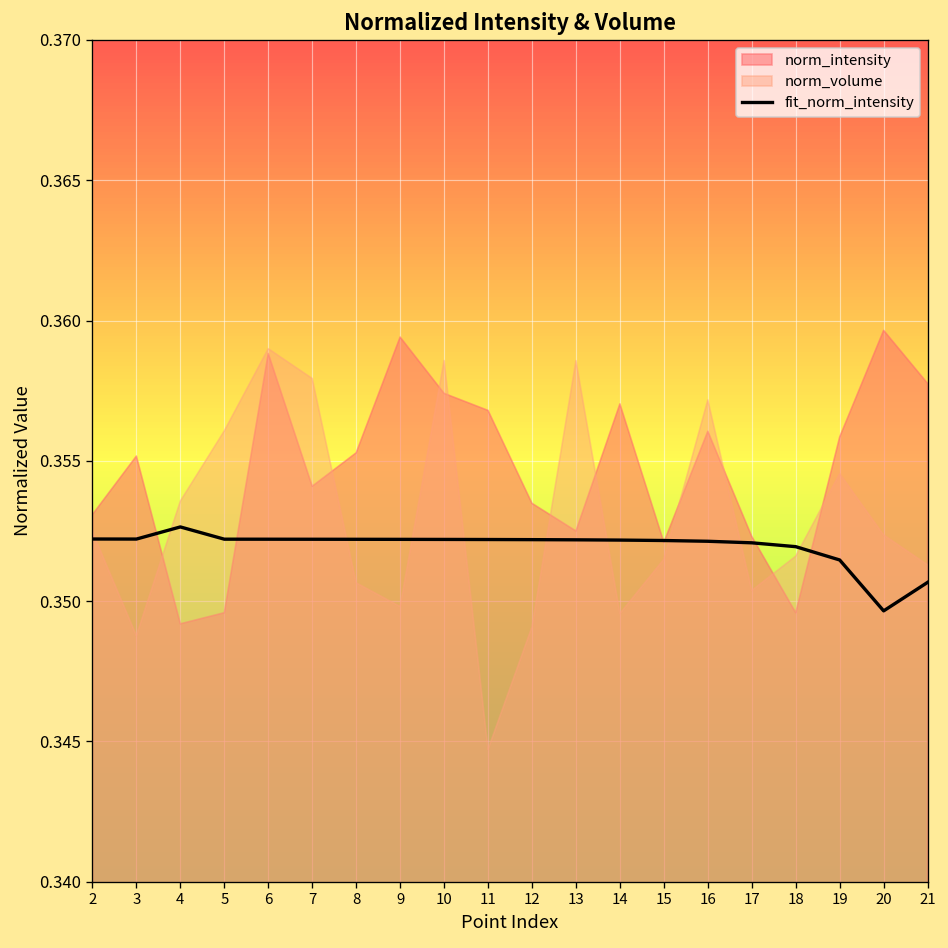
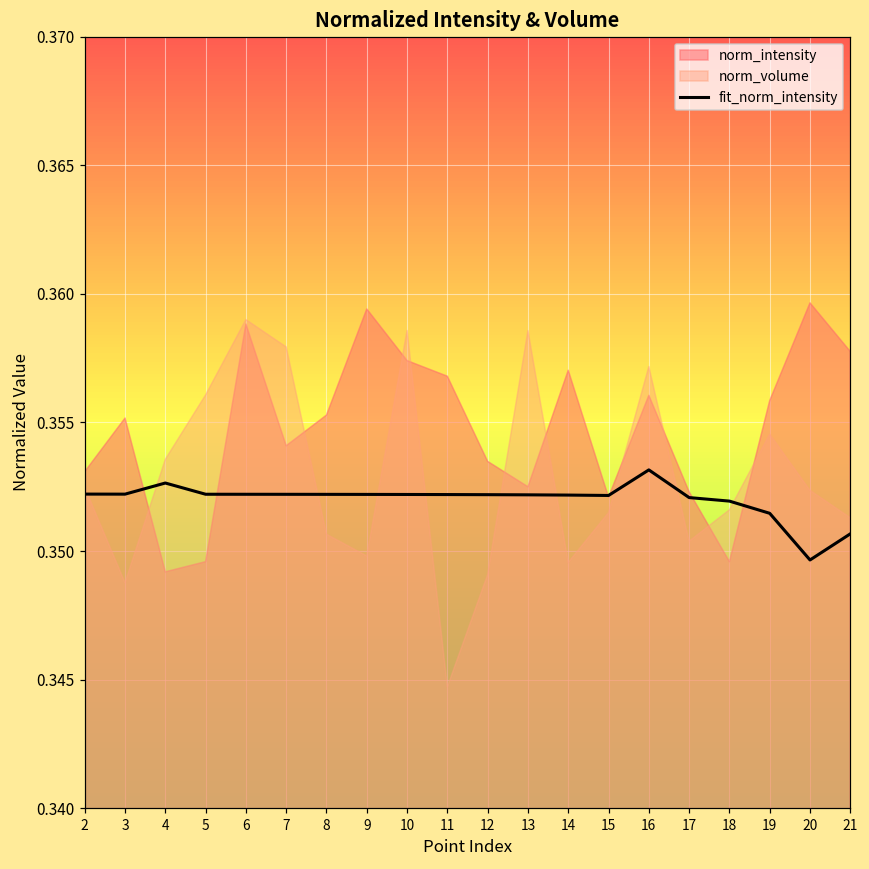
fit_norm_intensity, 16: 0.3521 -> 0.3532
